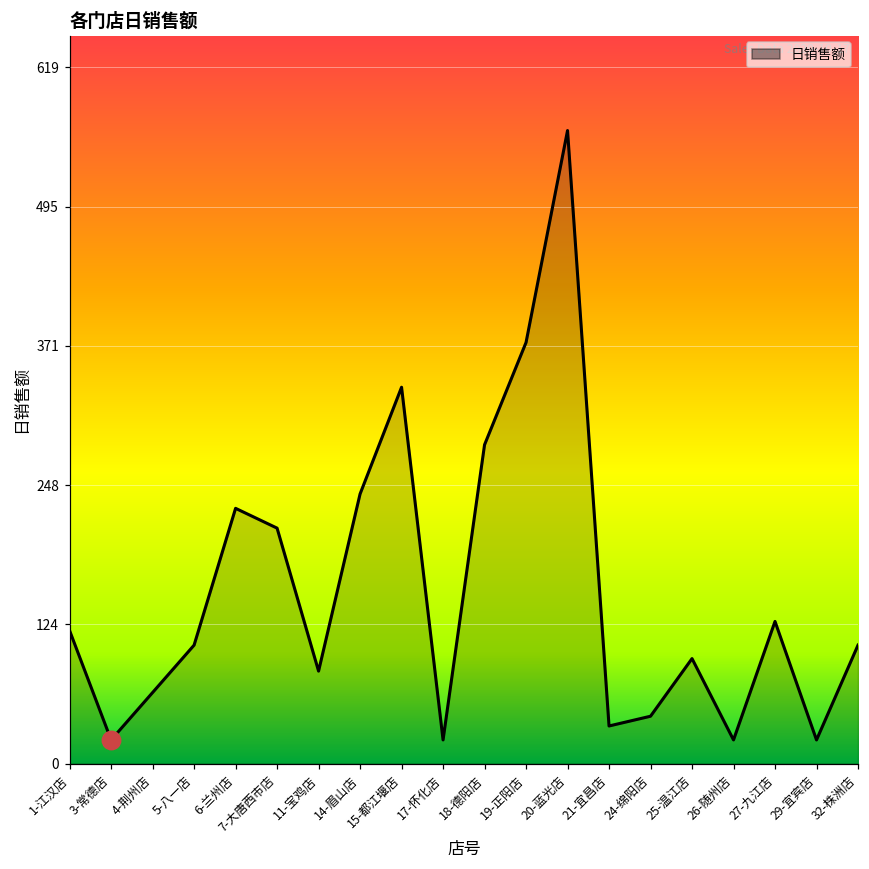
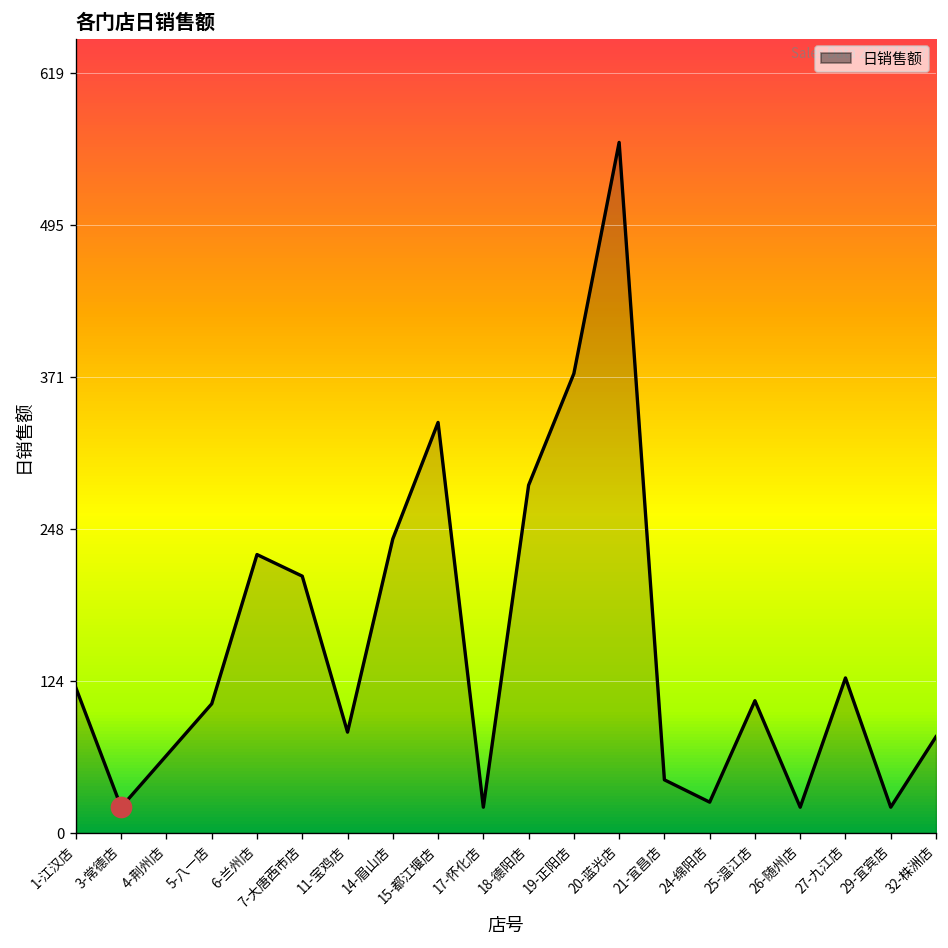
日销售额, 21-宜昌店: 33 -> 43
日销售额, 24-绵阳店: 42 -> 25
日销售额, 25-温江店: 93 -> 108
日销售额, 32-株洲店: 105 -> 79
